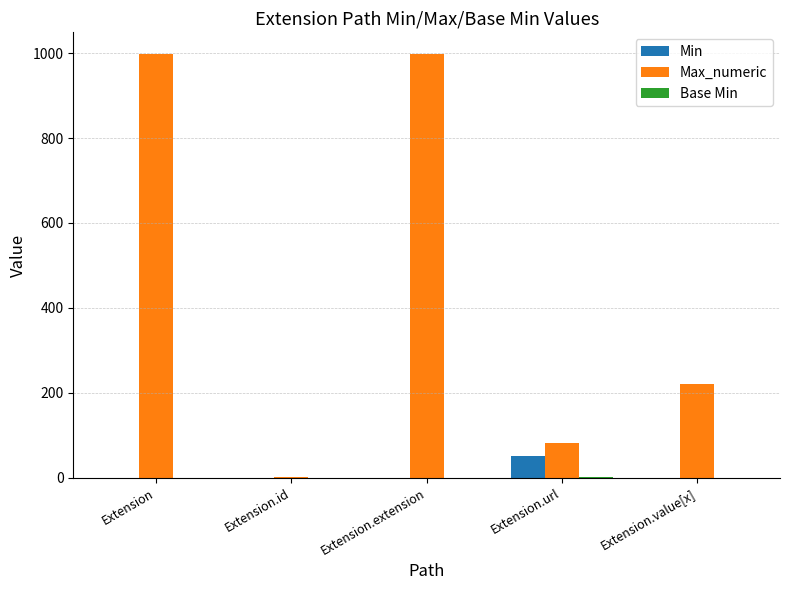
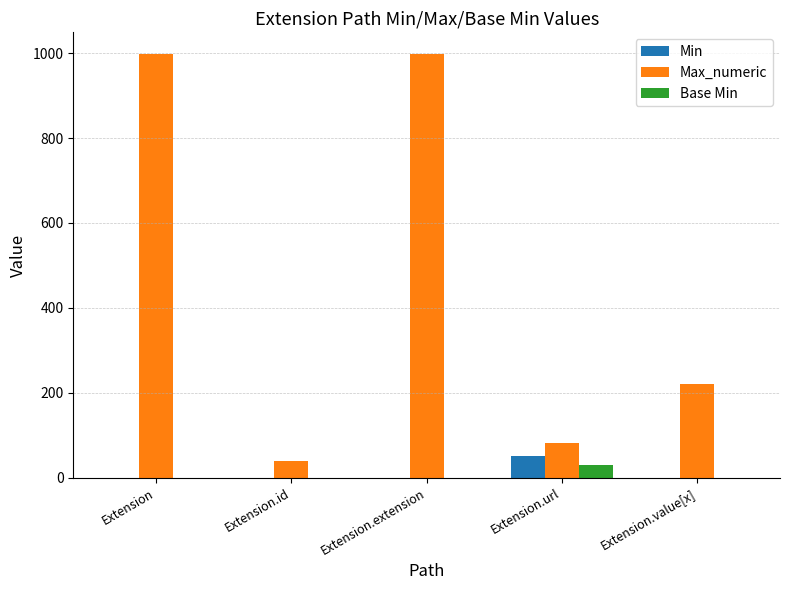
Max_numeric, Extension.id: 0 -> 40
Base Min, Extension.url: 0 -> 30
